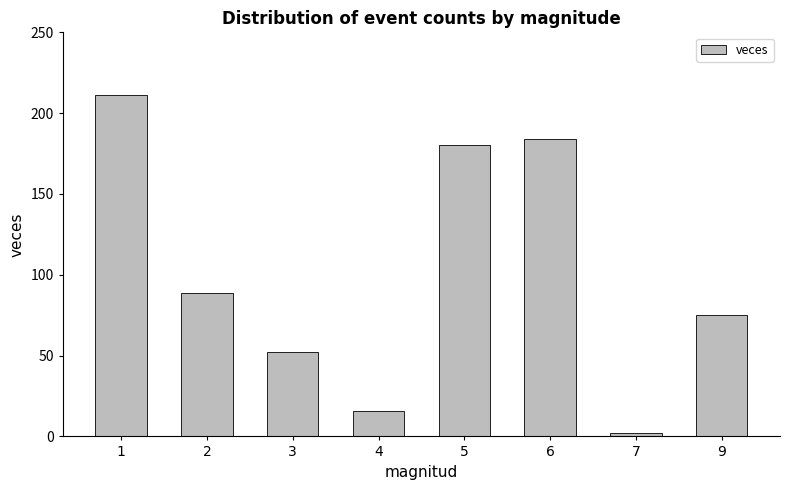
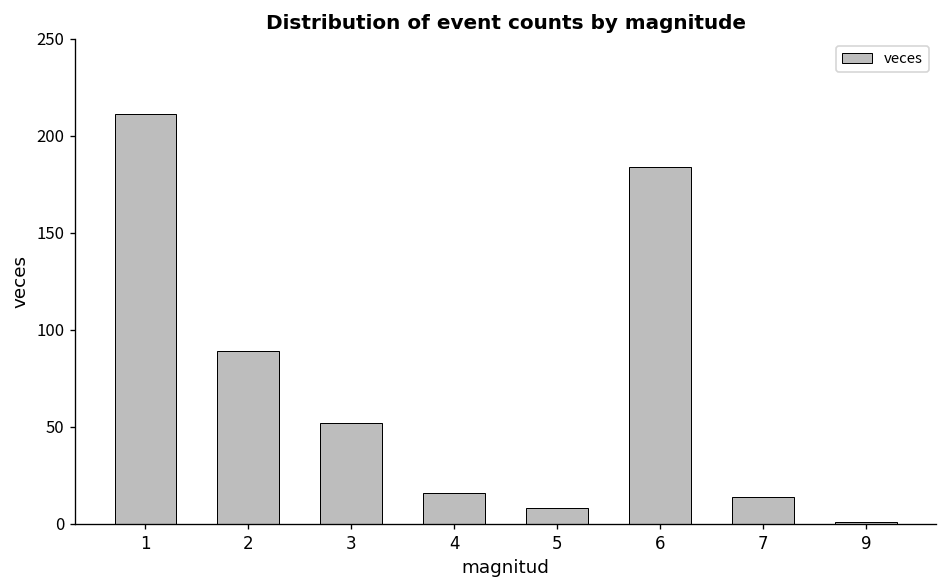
5: 180 -> 8
7: 2 -> 14
9: 75 -> 1
